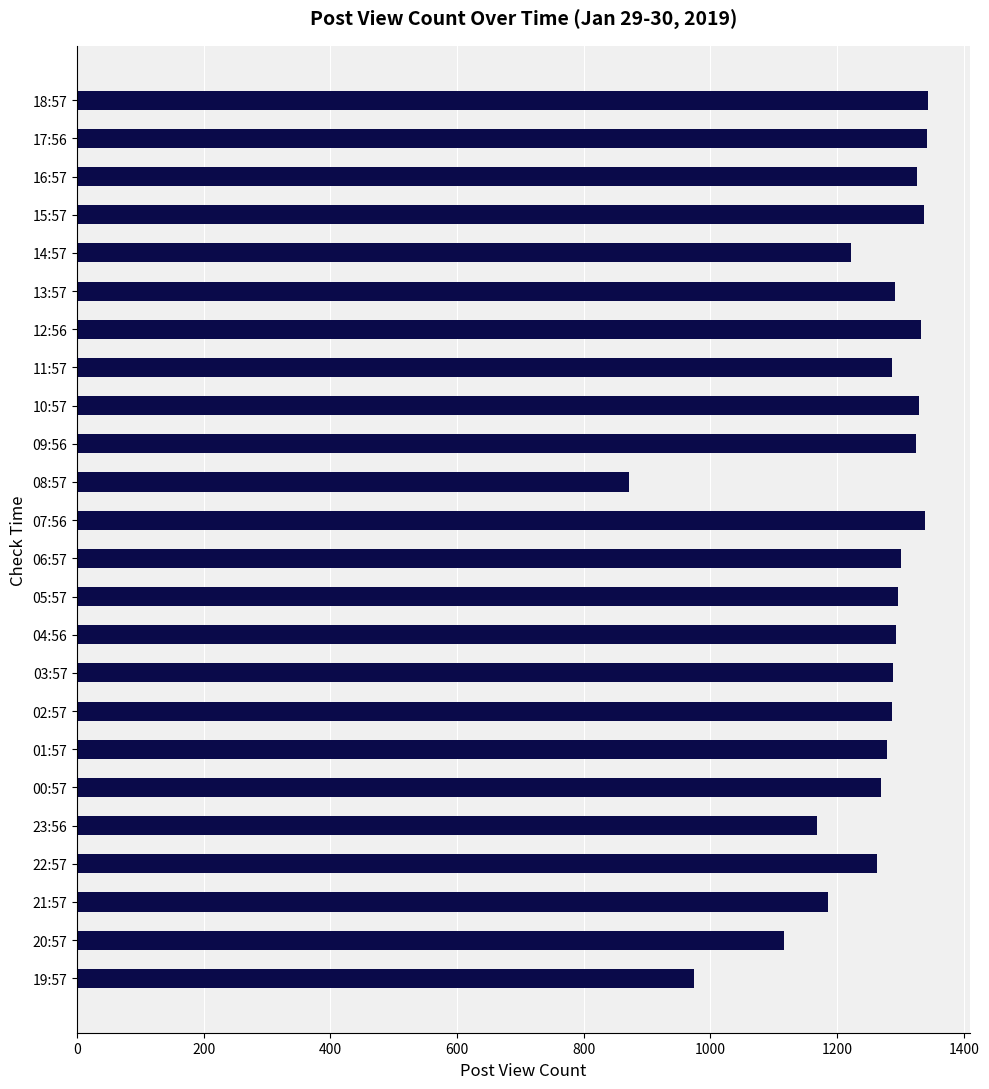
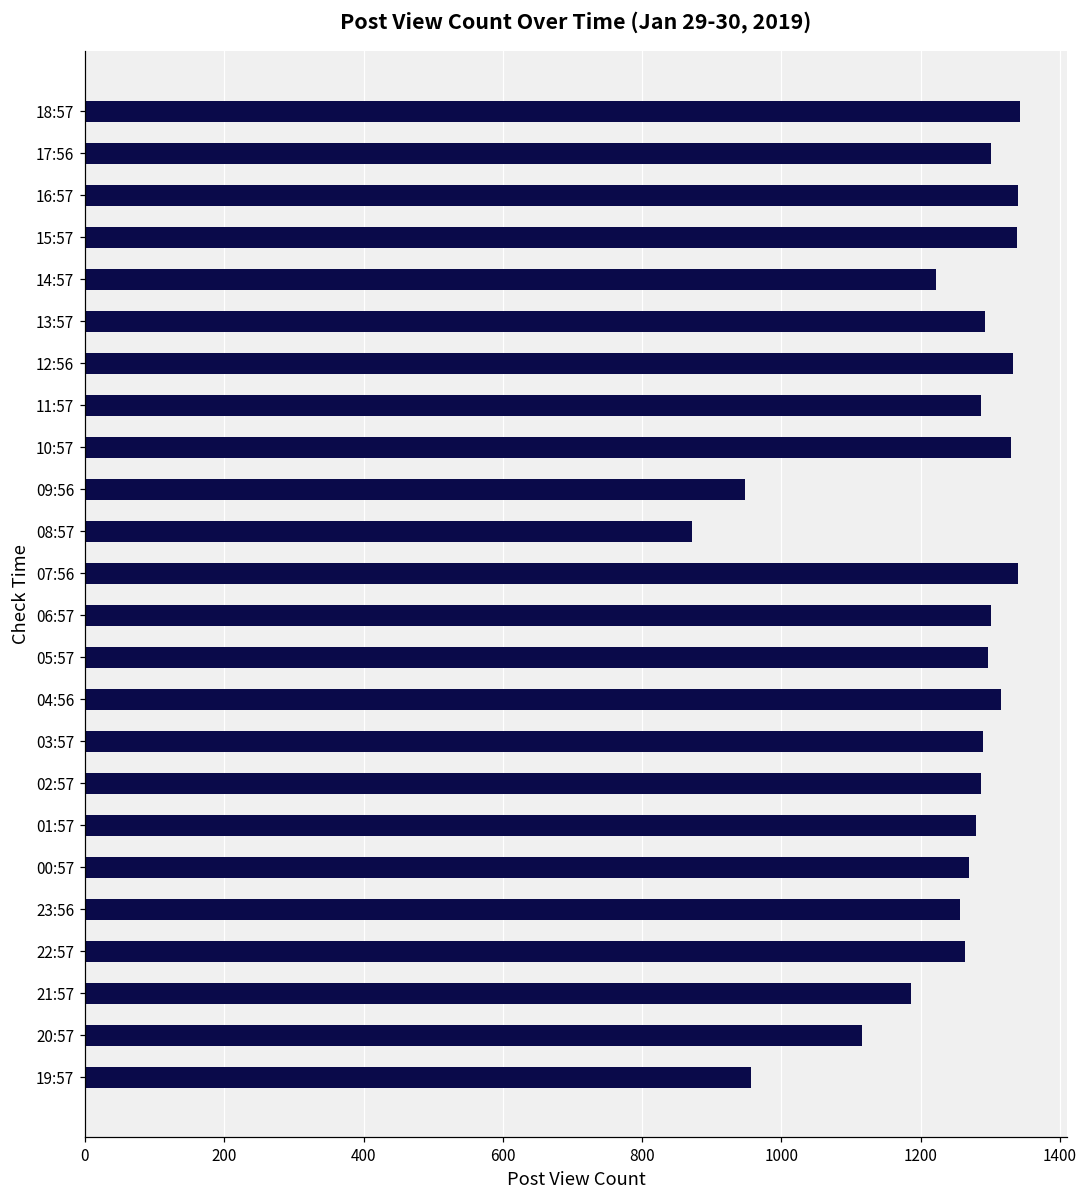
17:56: 1340 -> 1300
16:57: 1330 -> 1340
09:56: 1330 -> 950
04:56: 1290 -> 1320
23:56: 1170 -> 1260
19:57: 970 -> 960
